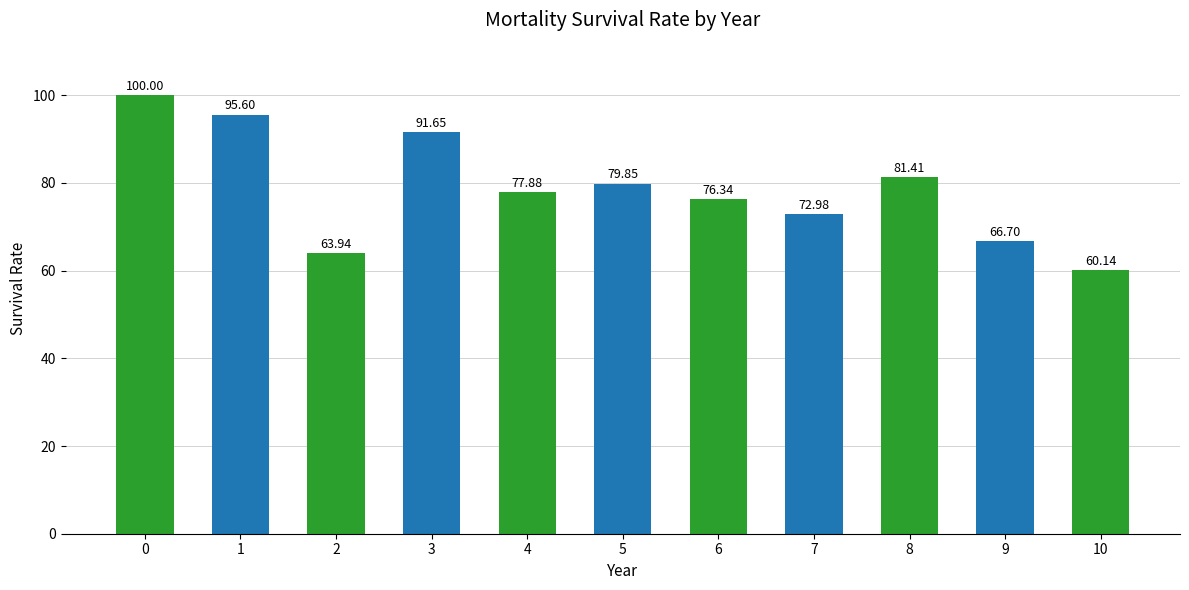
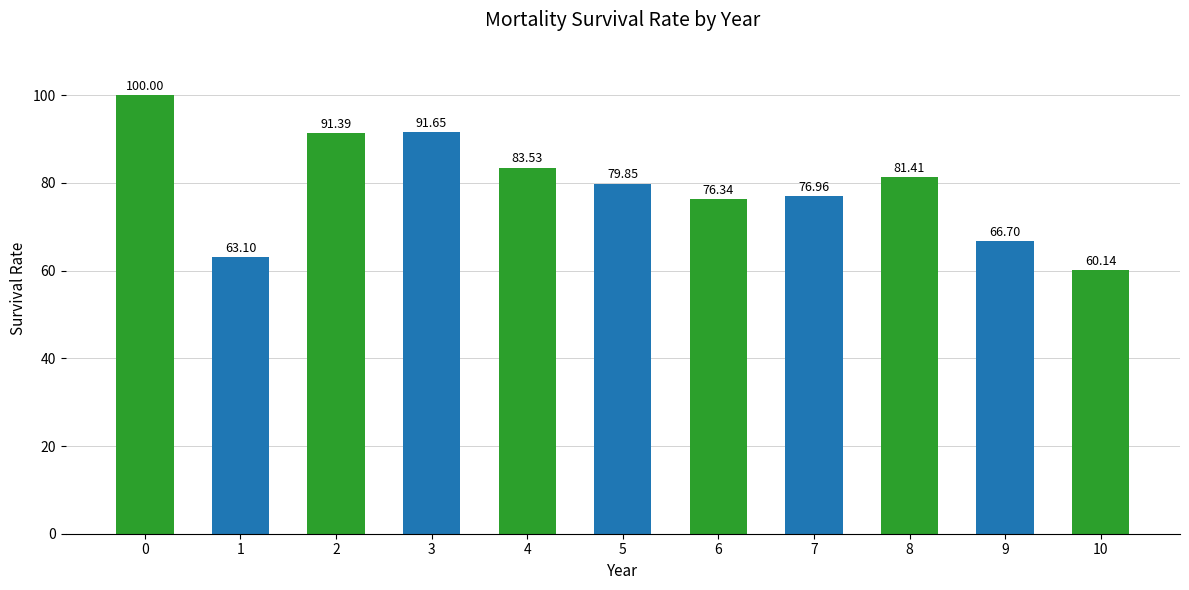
1: 95.60 -> 63.10
2: 63.94 -> 91.39
4: 77.88 -> 83.53
7: 72.98 -> 76.96
